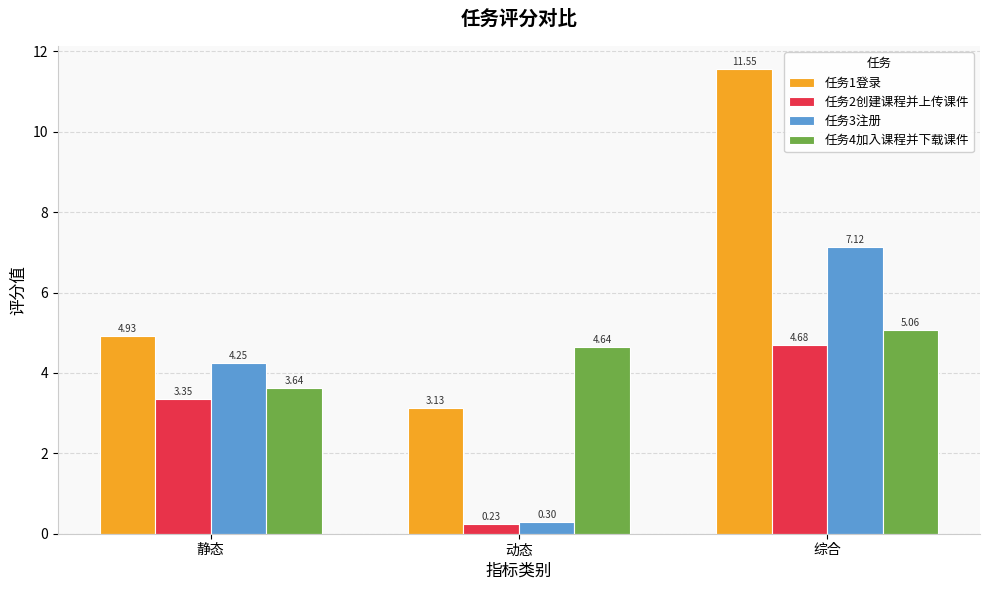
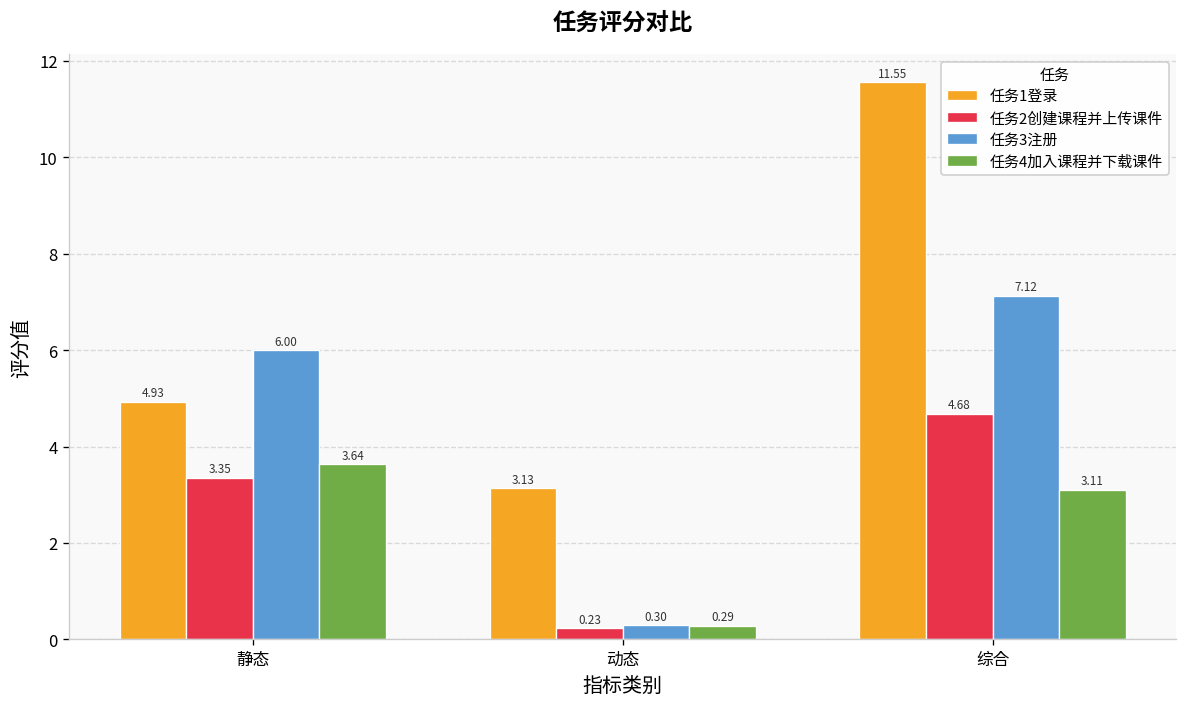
任务3注册, 静态: 4.25 -> 6.00
任务4加入课程并下载课件, 动态: 4.64 -> 0.29
任务4加入课程并下载课件, 综合: 5.06 -> 3.11
